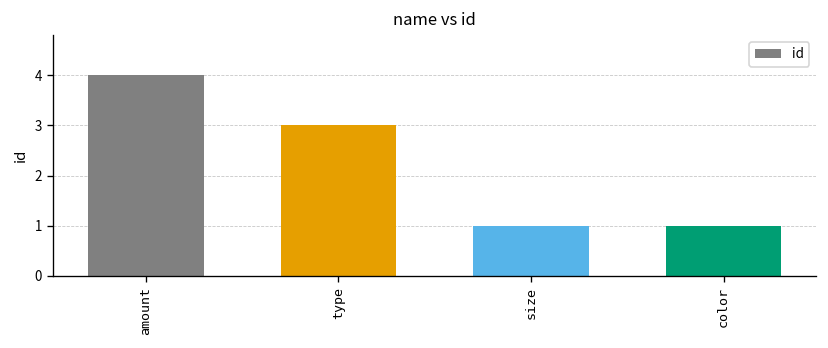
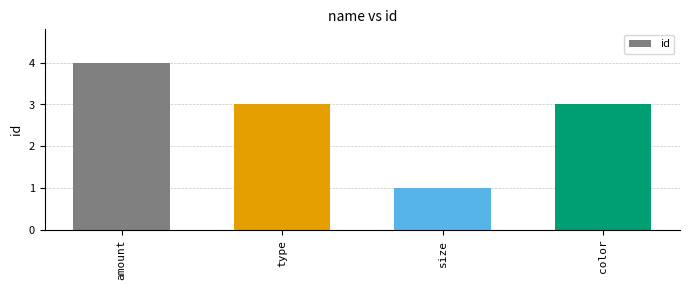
color: 1 -> 3
